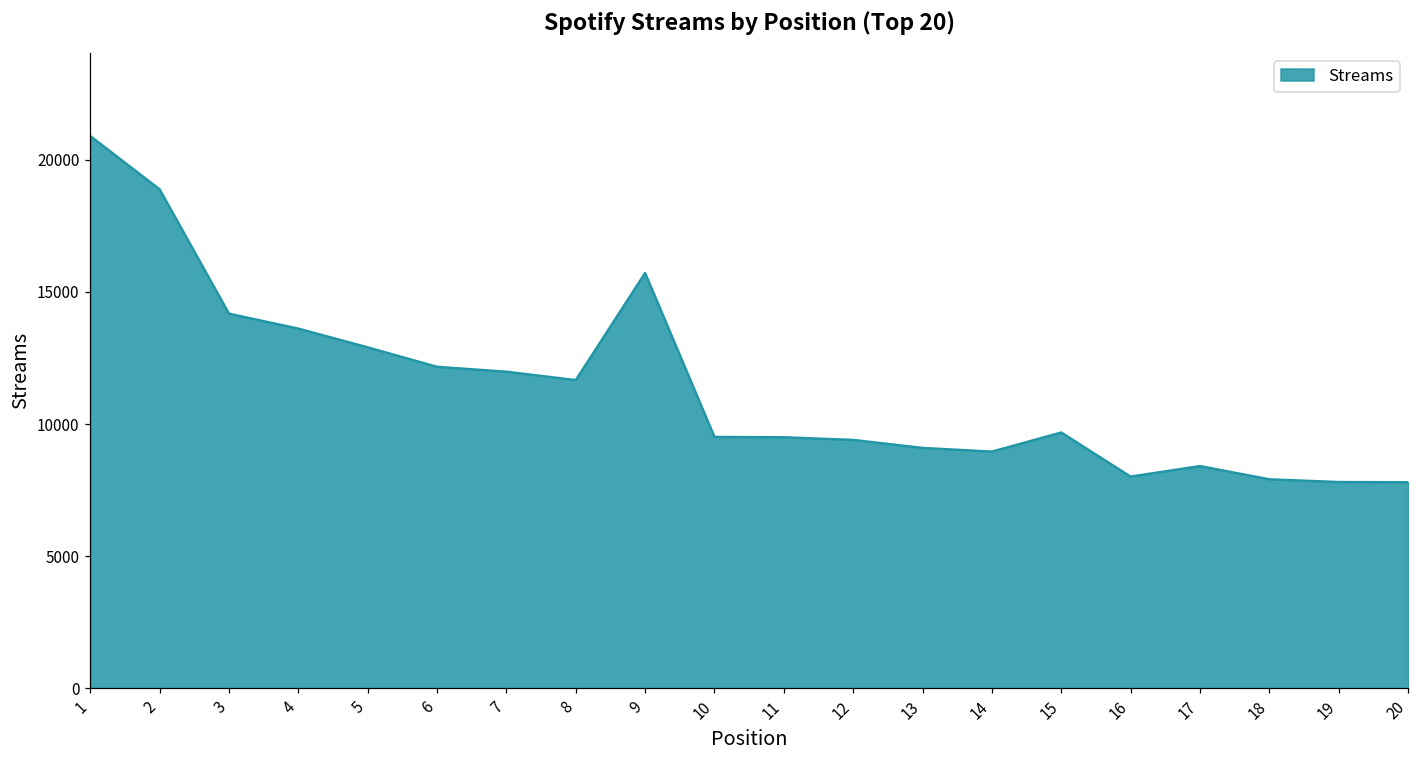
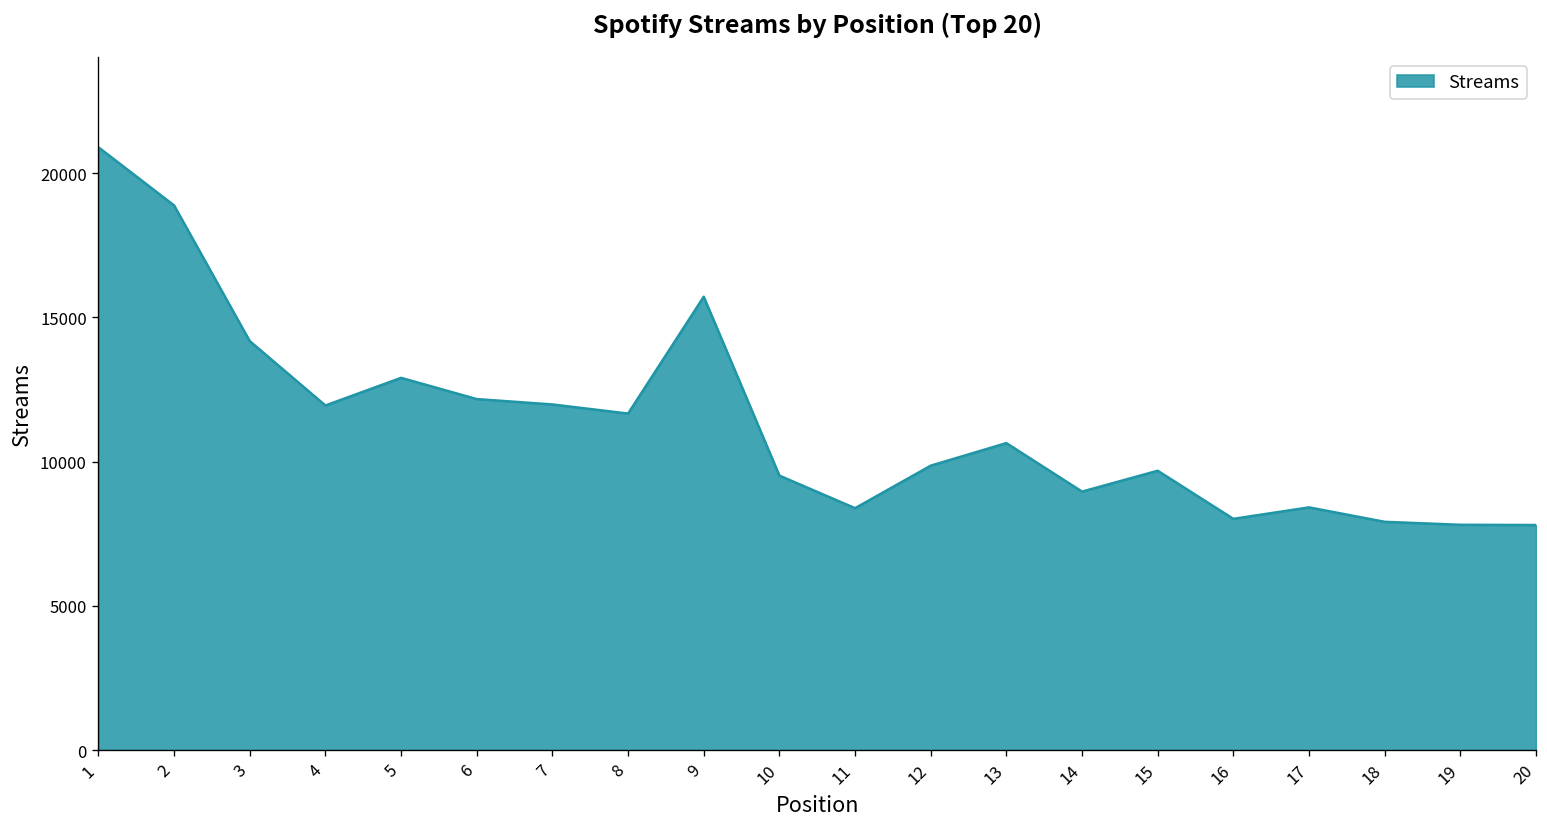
4: 13600 -> 11900
11: 9500 -> 8400
12: 9400 -> 9900
13: 9100 -> 10600
